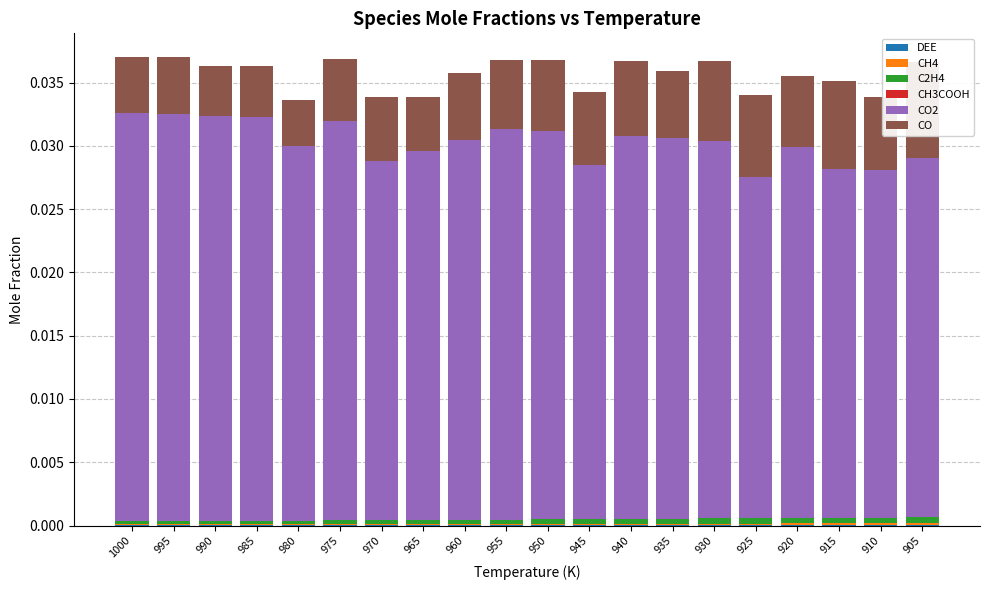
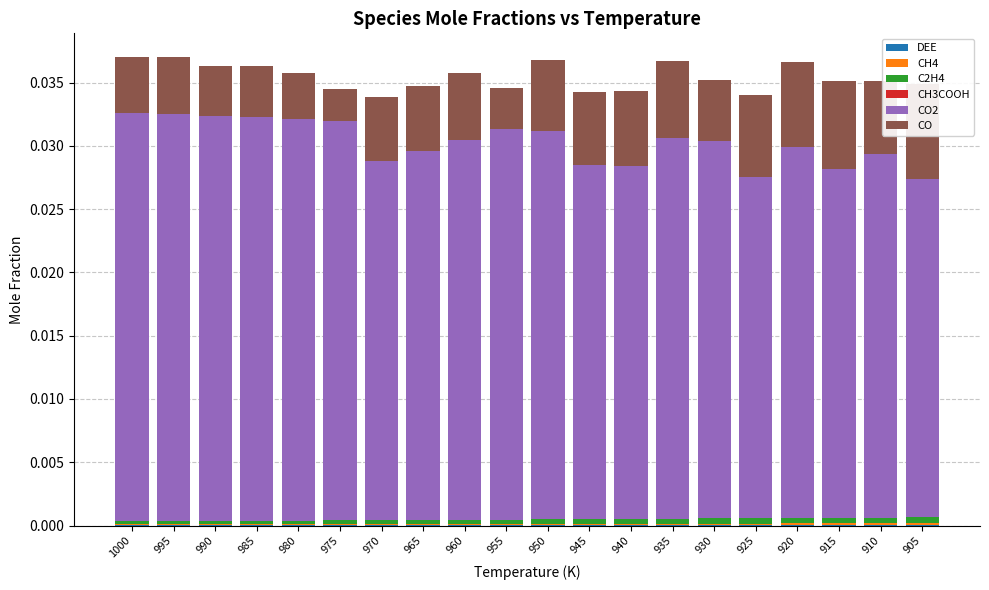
CO2, 980: 0.0296 -> 0.0317
CO, 975: 0.0049 -> 0.0025
CO, 965: 0.0043 -> 0.0052
CO, 955: 0.0054 -> 0.0032
CO2, 940: 0.0303 -> 0.0279
CO, 935: 0.0053 -> 0.0061
CO, 930: 0.0063 -> 0.0048
CO, 920: 0.0056 -> 0.0067
CO2, 910: 0.0275 -> 0.0287
CO2, 905: 0.0284 -> 0.0267
